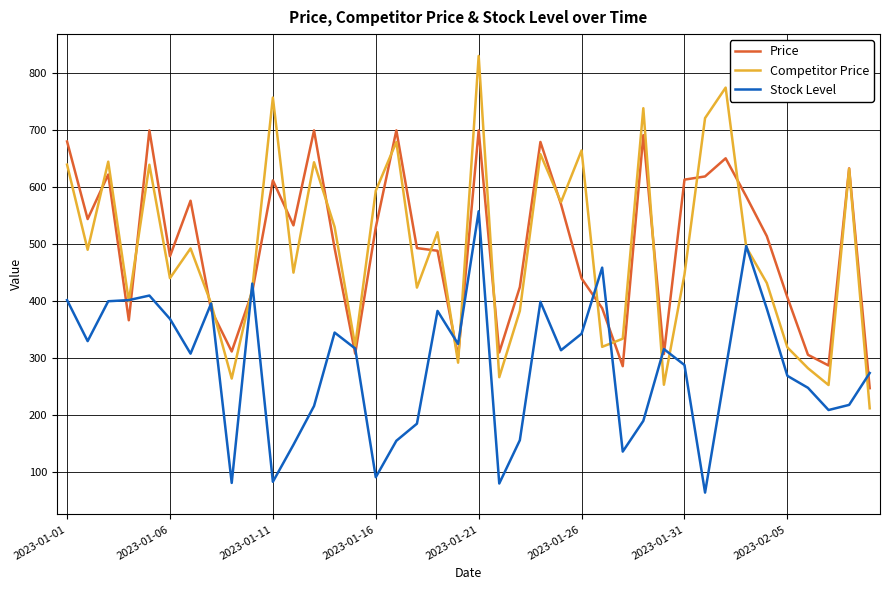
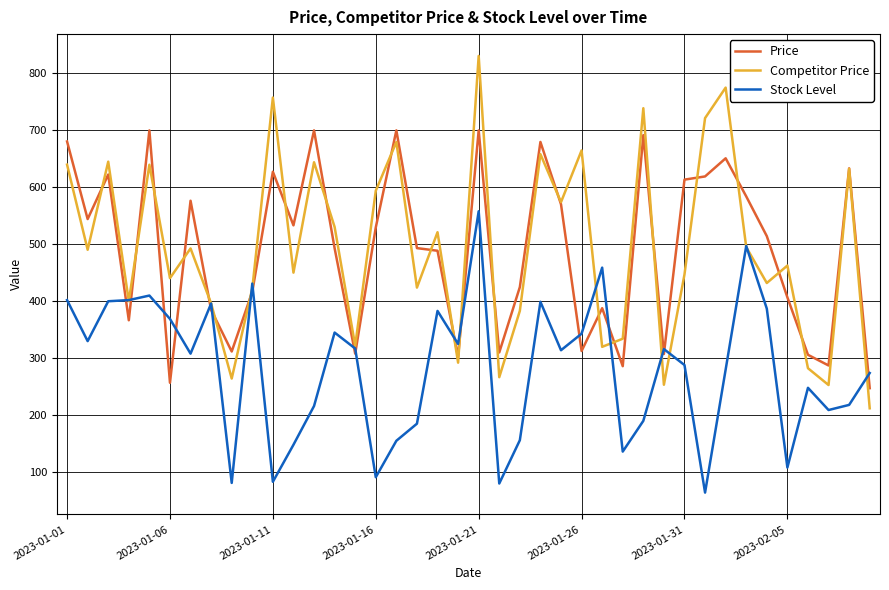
Price, 2023-01-06: 480 -> 260
Price, 2023-01-11: 610 -> 630
Price, 2023-01-26: 440 -> 310
Competitor Price, 2023-02-05: 320 -> 460
Stock Level, 2023-02-05: 270 -> 110
